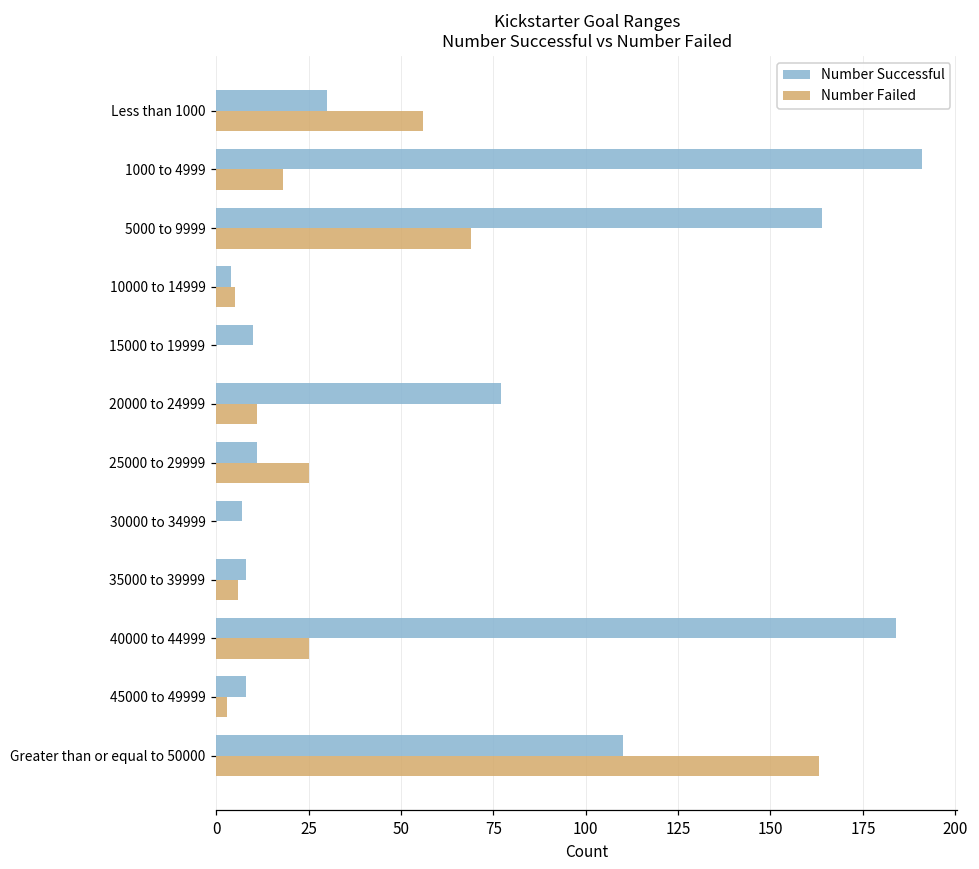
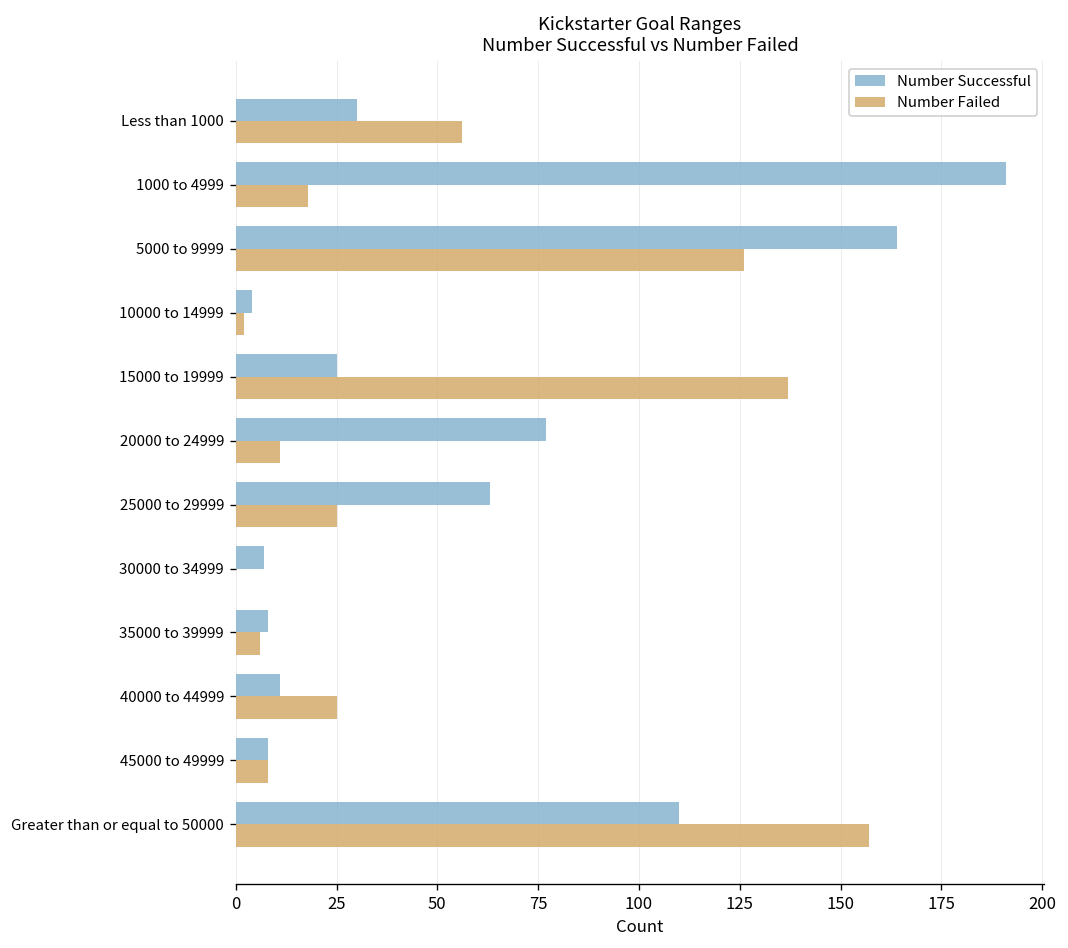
Number Failed, 5000 to 9999: 69 -> 126
Number Failed, 10000 to 14999: 5 -> 2
Number Successful, 15000 to 19999: 10 -> 25
Number Failed, 15000 to 19999: 0 -> 137
Number Successful, 25000 to 29999: 11 -> 63
Number Successful, 40000 to 44999: 184 -> 11
Number Failed, 45000 to 49999: 3 -> 8
Number Failed, Greater than or equal to 50000: 163 -> 157
